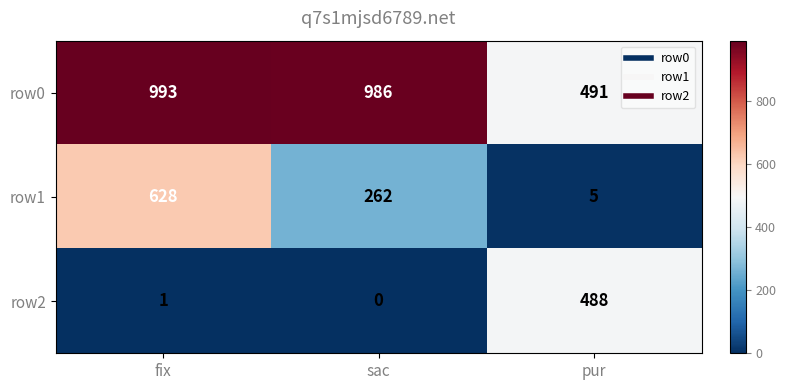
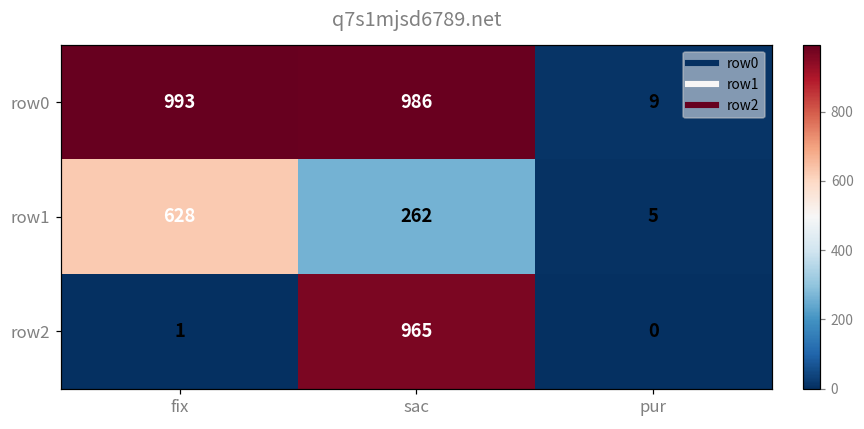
row0, pur: 491 -> 9
row2, sac: 0 -> 965
row2, pur: 488 -> 0
